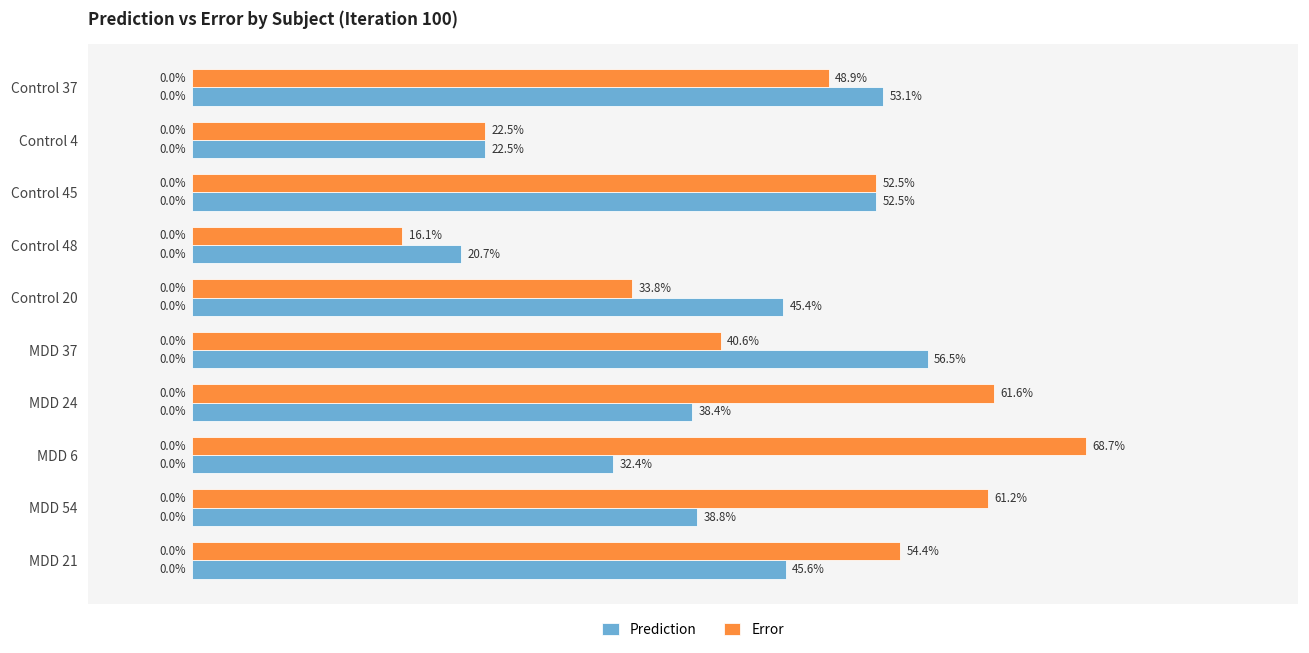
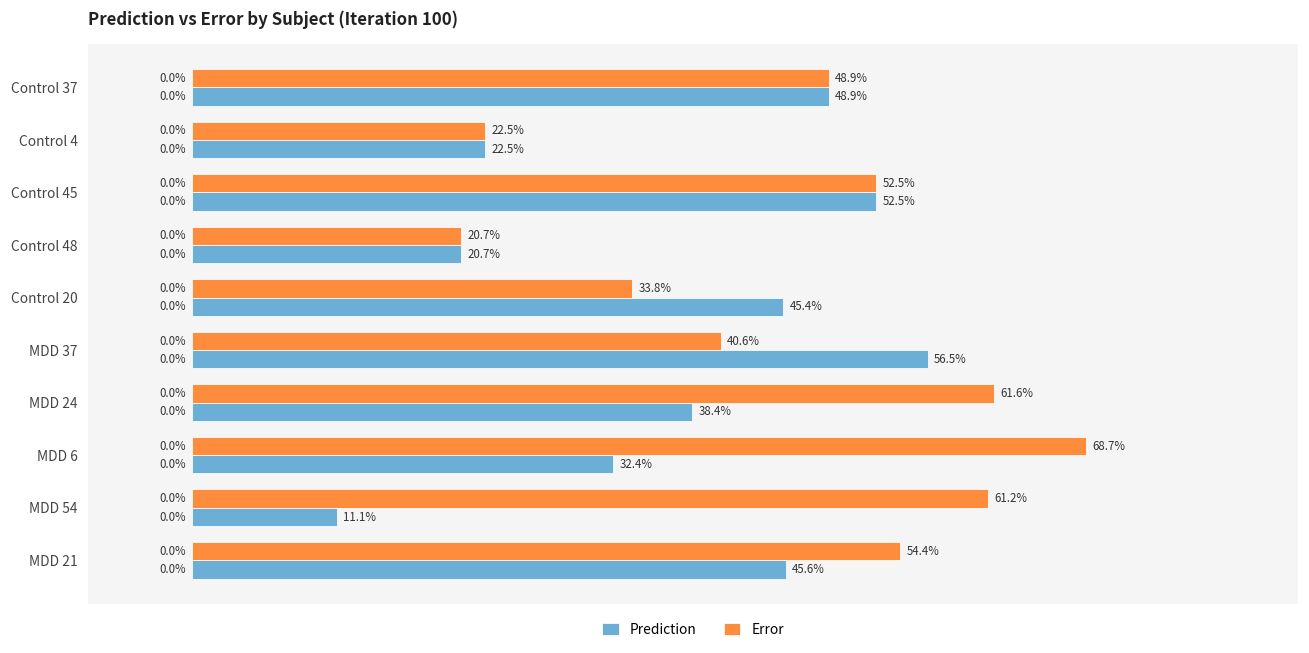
Prediction, Control 37: 53.1% -> 48.9%
Error, Control 48: 16.1% -> 20.7%
Prediction, MDD 54: 38.8% -> 11.1%
